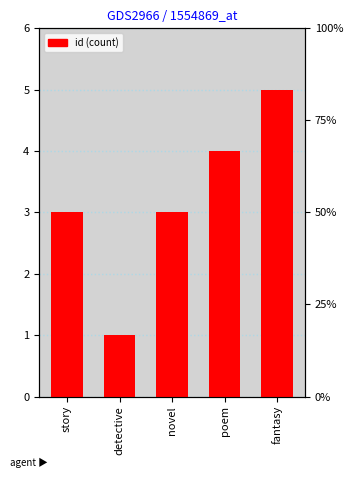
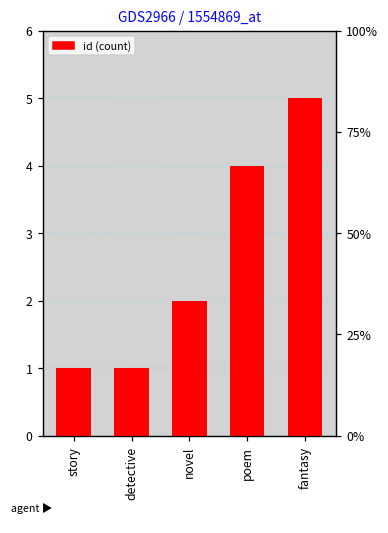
story: 3 -> 1
novel: 3 -> 2
